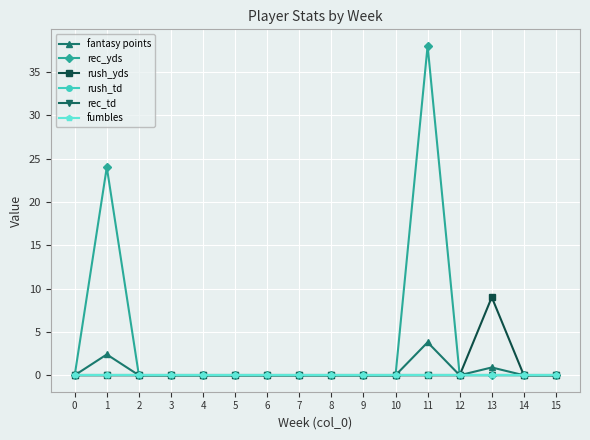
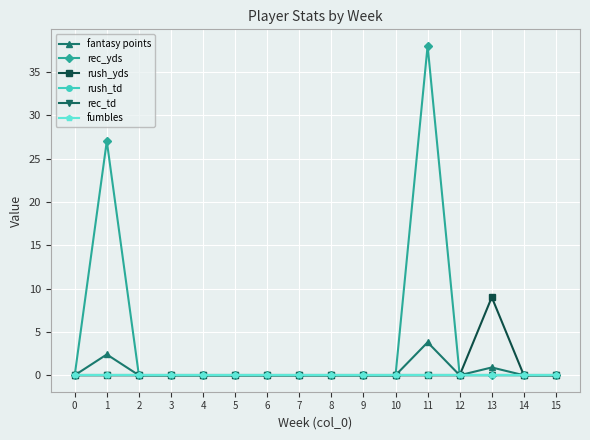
rec_yds, 1: 24 -> 27
